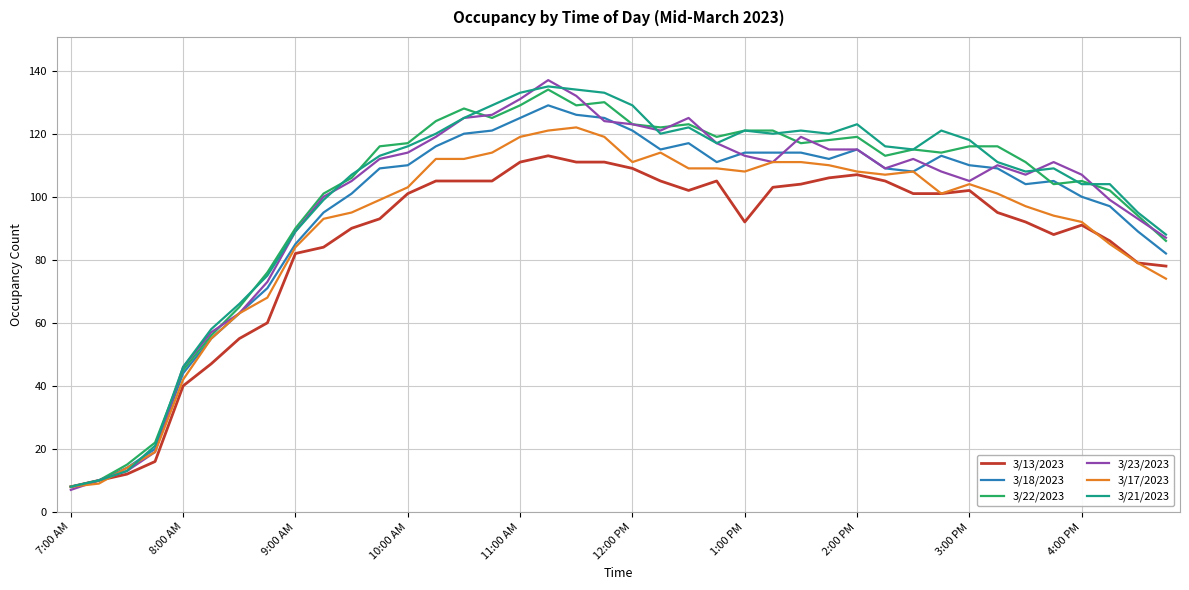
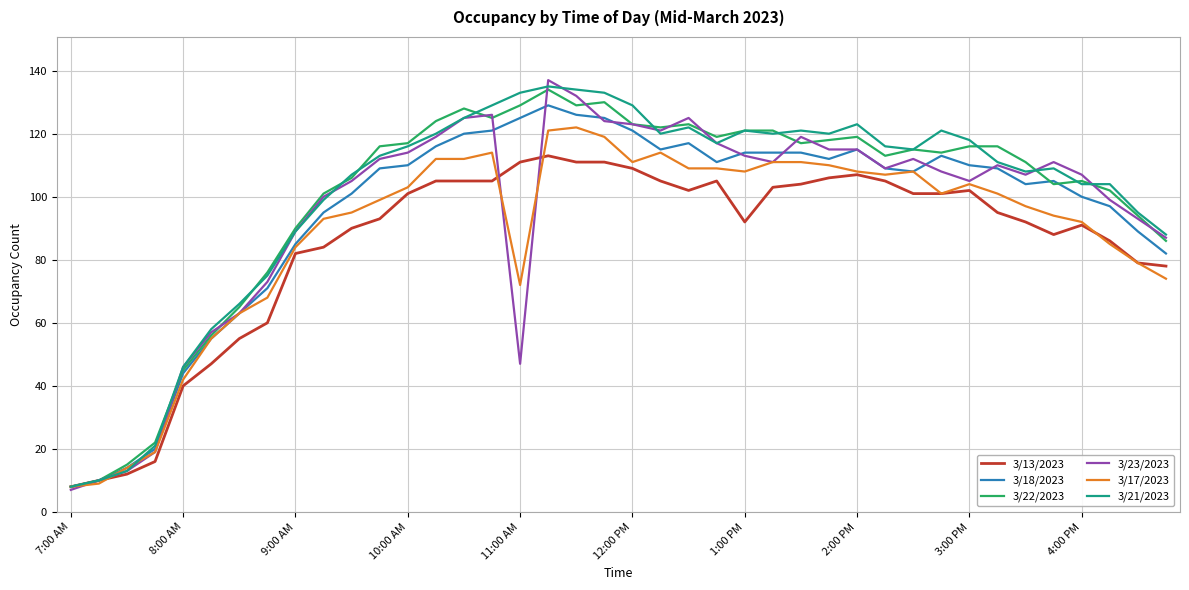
3/23/2023, 11:00 AM: 131 -> 47
3/17/2023, 11:00 AM: 119 -> 72
